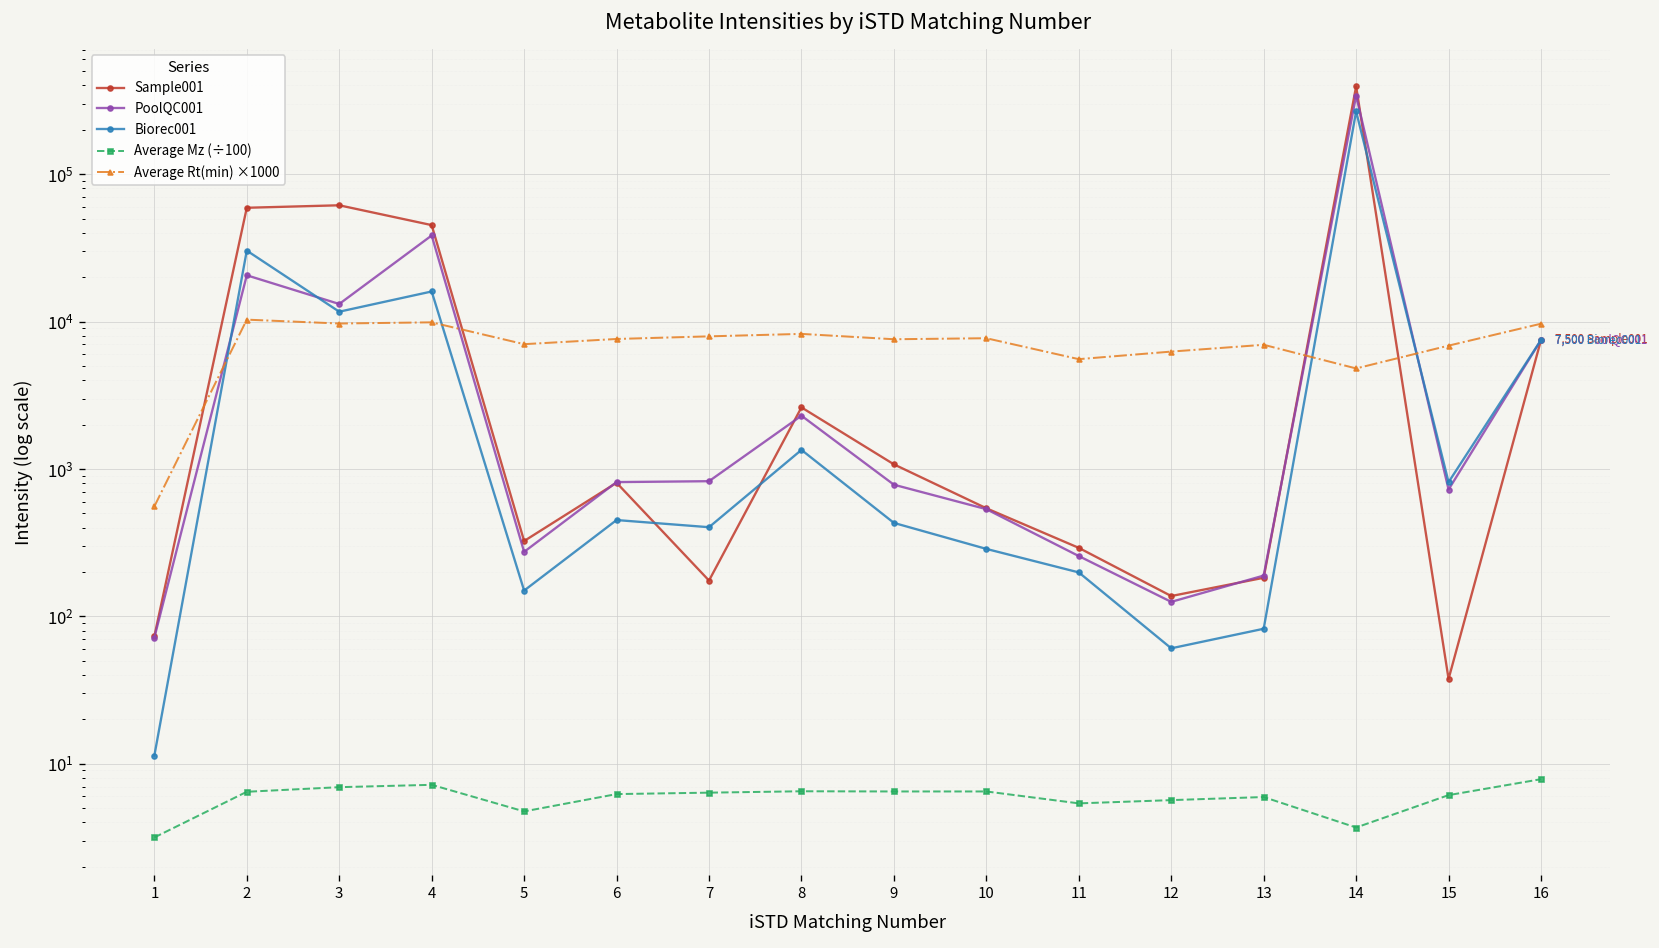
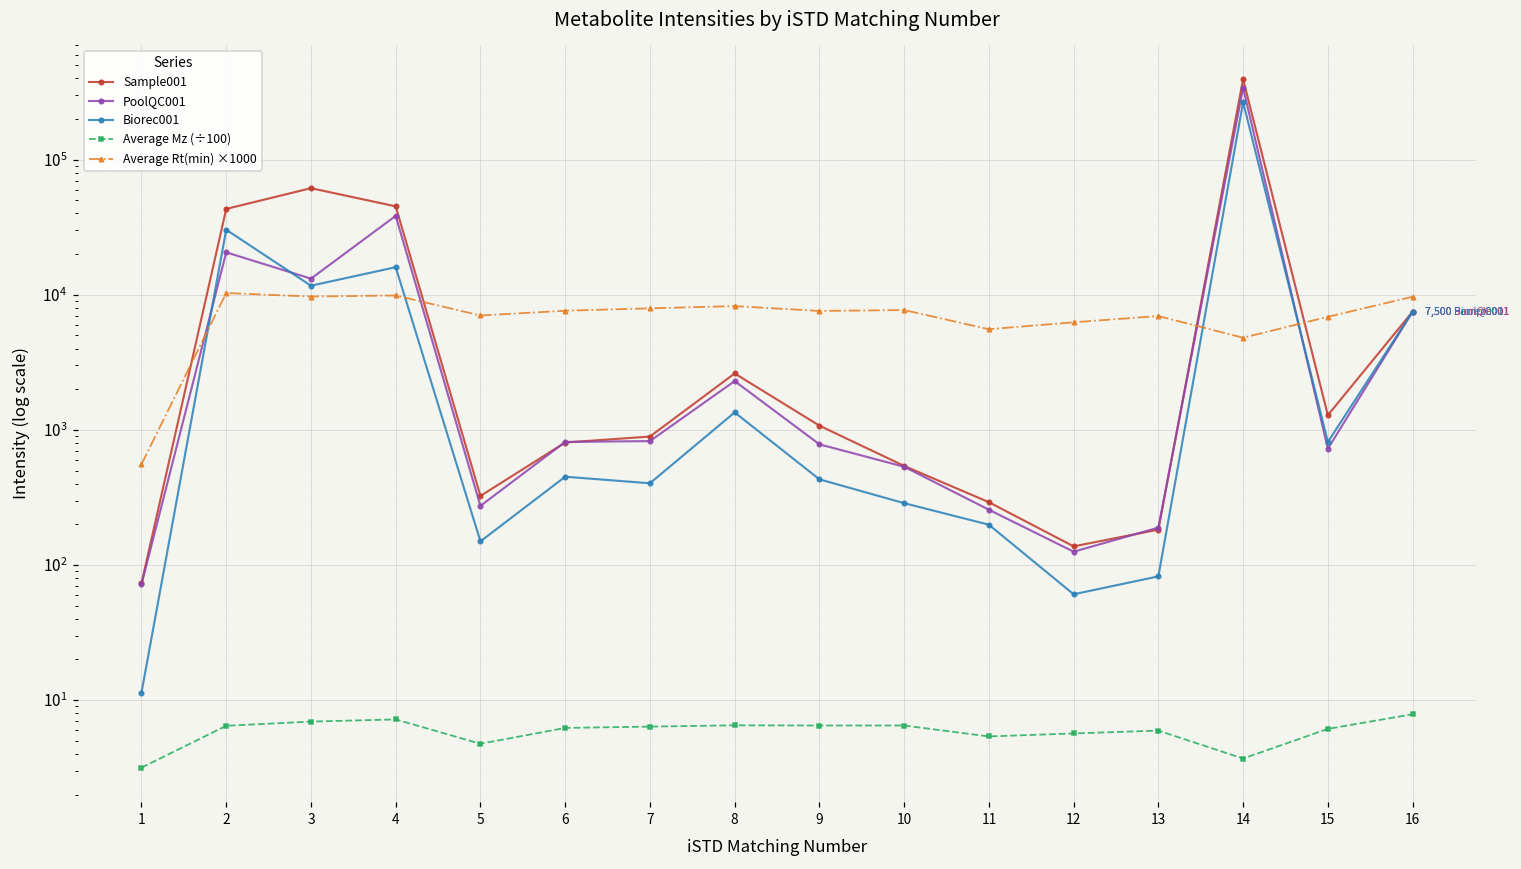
Sample001, 2: 60000 -> 43000
Sample001, 7: 170 -> 900
Sample001, 15: 38 -> 1300
